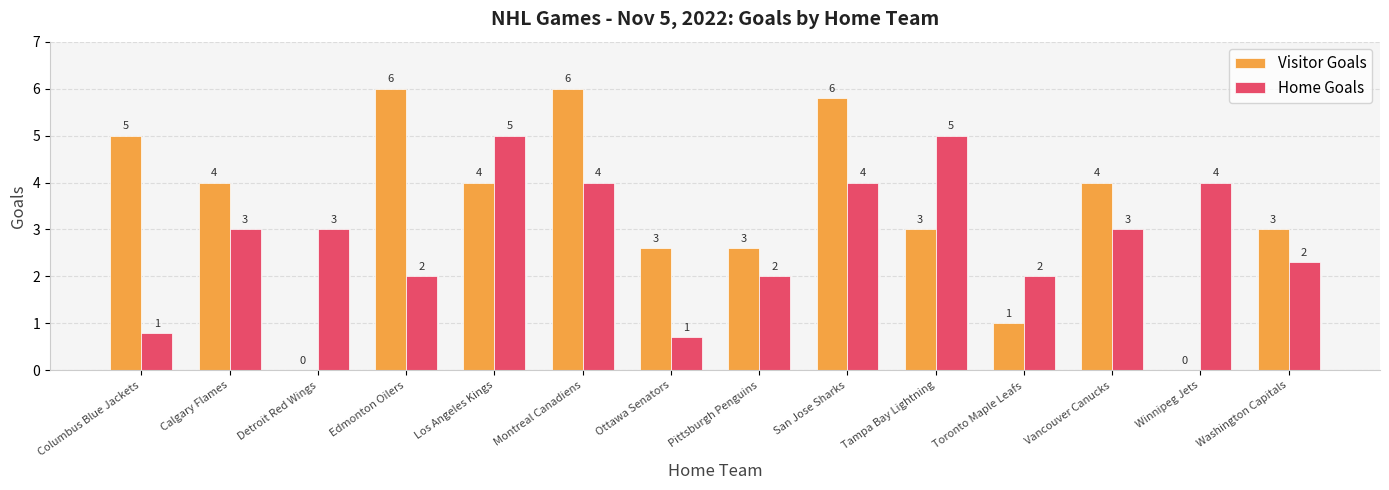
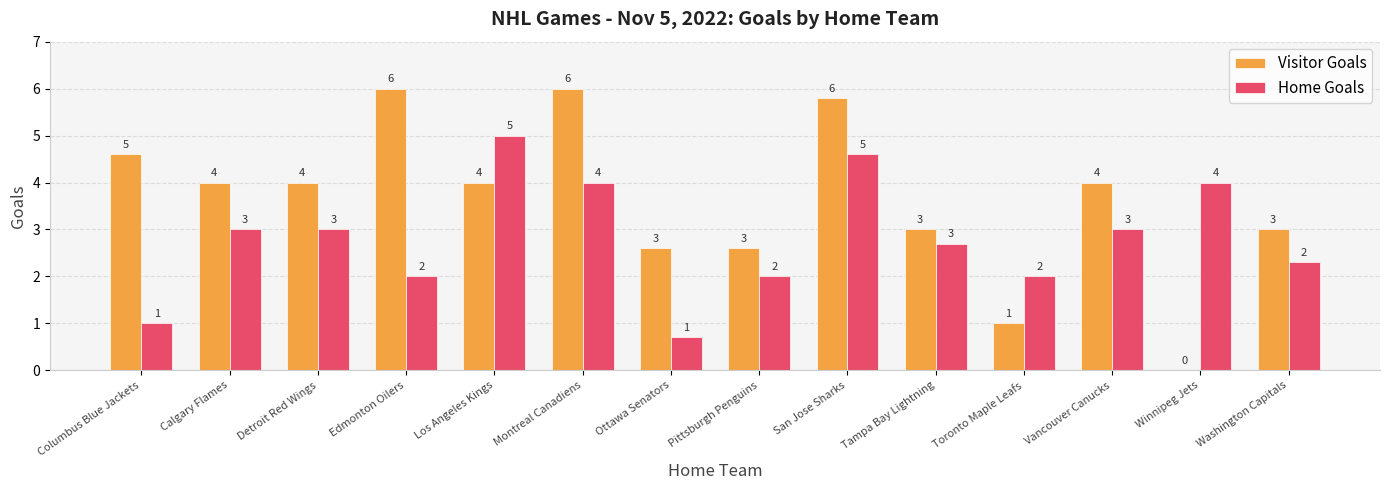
Visitor Goals, Columbus Blue Jackets: 5.0 -> 4.6
Home Goals, Columbus Blue Jackets: 0.8 -> 1.0
Visitor Goals, Detroit Red Wings: 0 -> 4
Home Goals, San Jose Sharks: 4 -> 5
Home Goals, Tampa Bay Lightning: 5 -> 3
